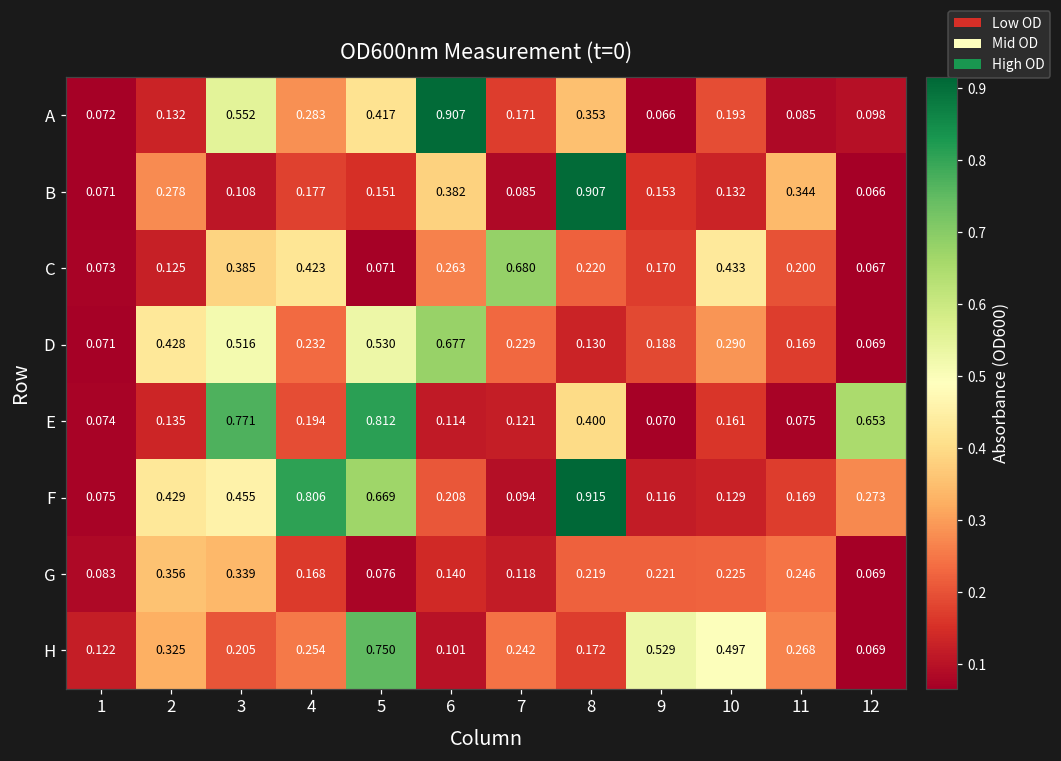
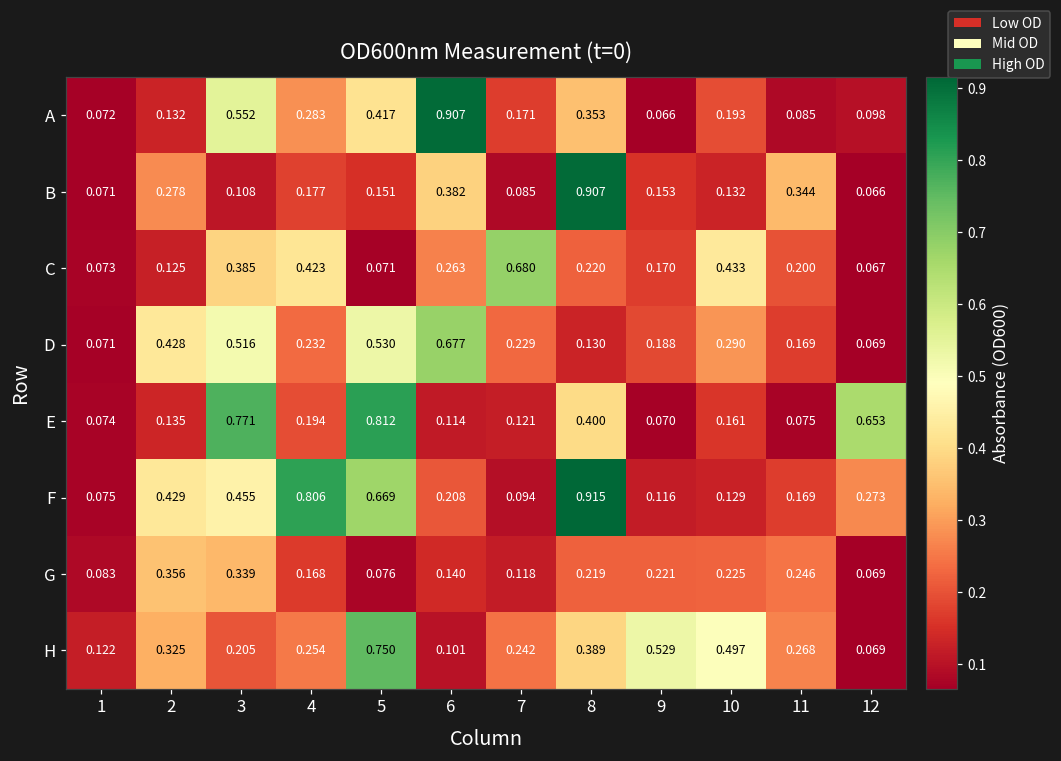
H, 8: 0.172 -> 0.389
